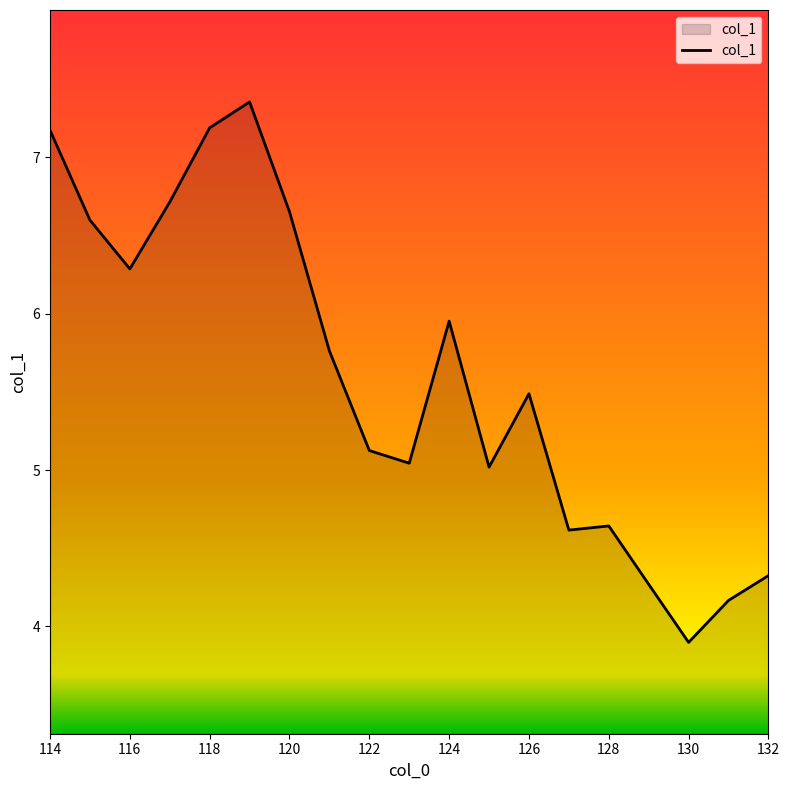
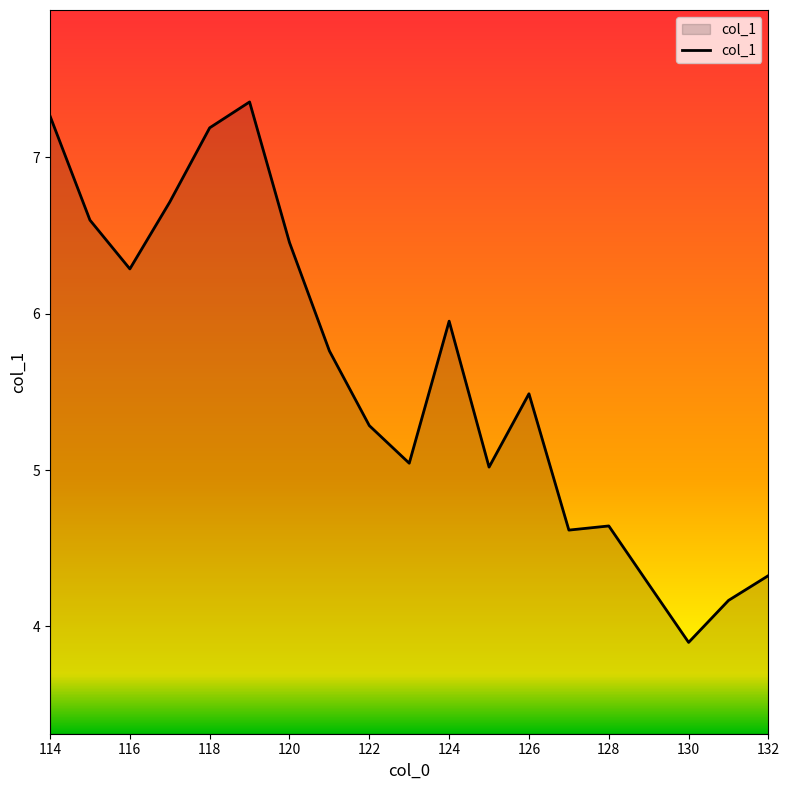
114: 7.17 -> 7.27
120: 6.65 -> 6.46
122: 5.12 -> 5.28
